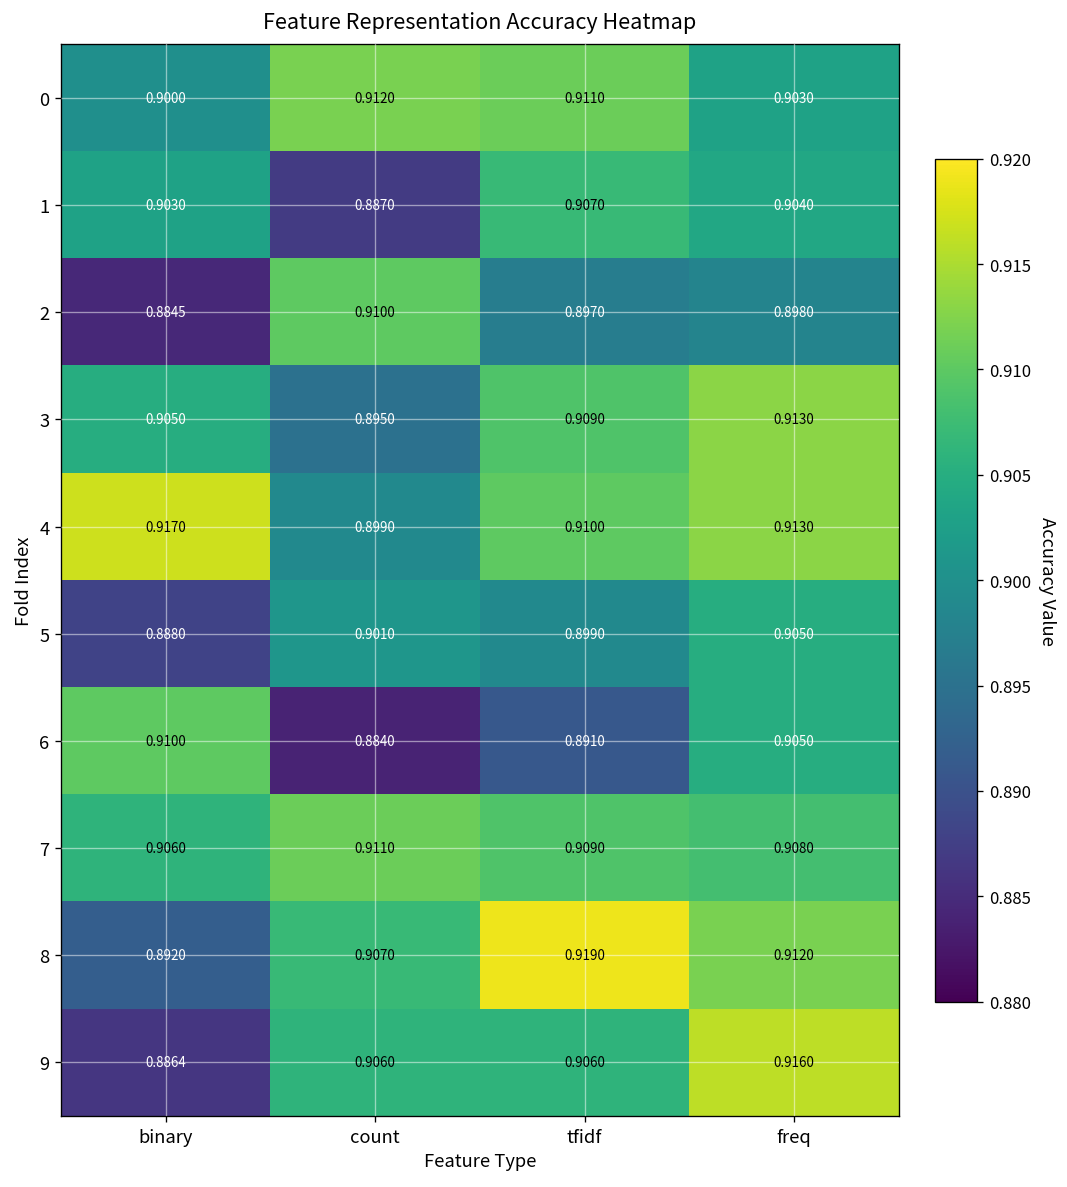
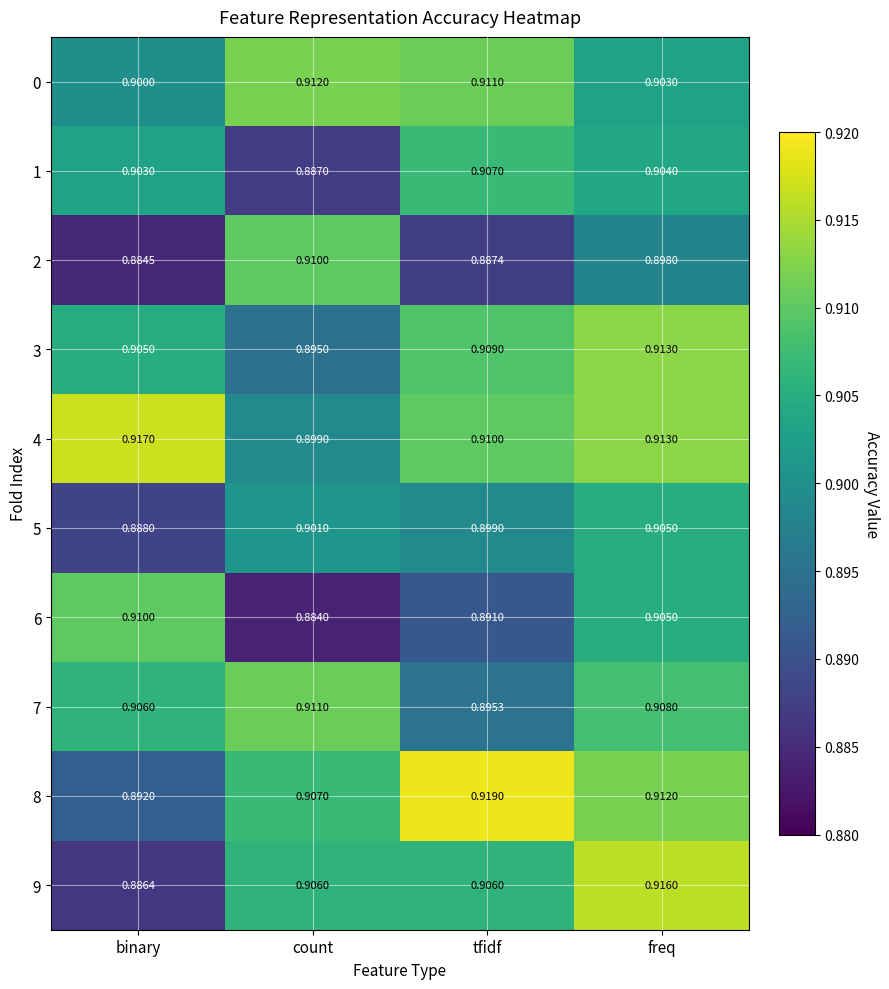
2, tfidf: 0.8970 -> 0.8874
7, tfidf: 0.9090 -> 0.8953
